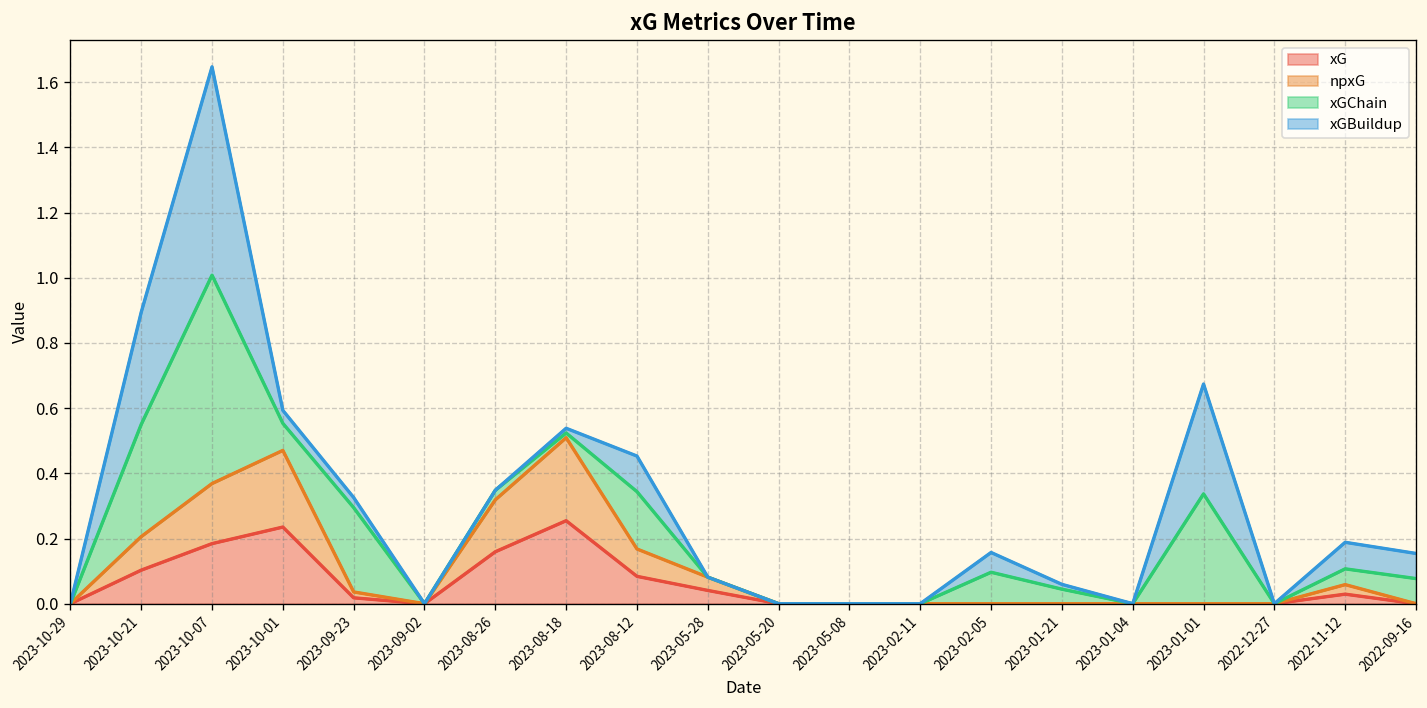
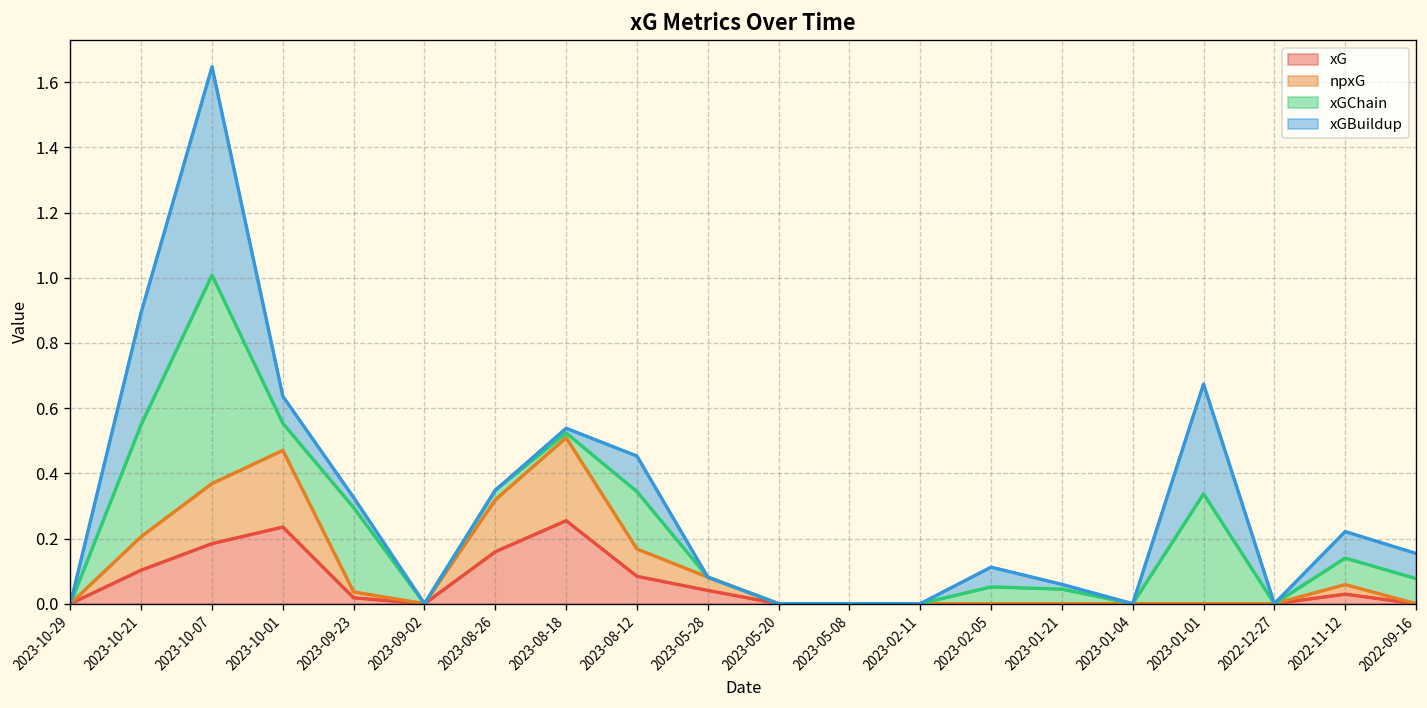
xGBuildup, 2023-10-01: 0.04 -> 0.08
xGChain, 2023-02-05: 0.10 -> 0.05
xGChain, 2022-11-12: 0.05 -> 0.08
